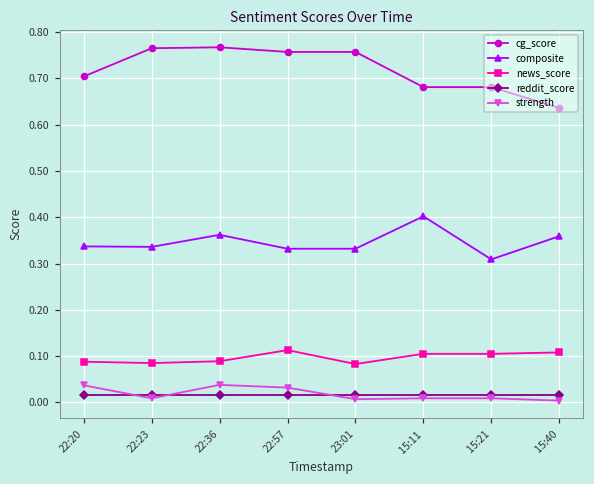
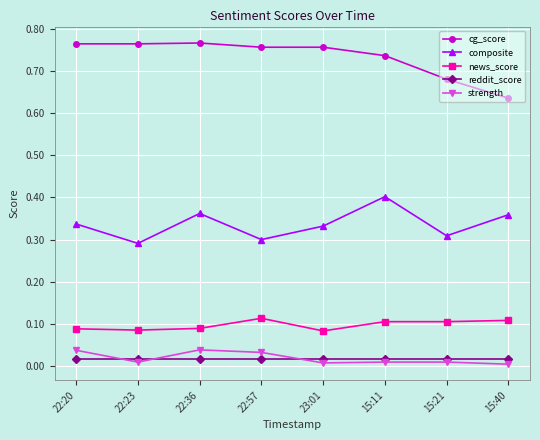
cg_score, 22:20: 0.70 -> 0.77
composite, 22:23: 0.34 -> 0.29
composite, 22:57: 0.33 -> 0.30
cg_score, 15:11: 0.68 -> 0.74
